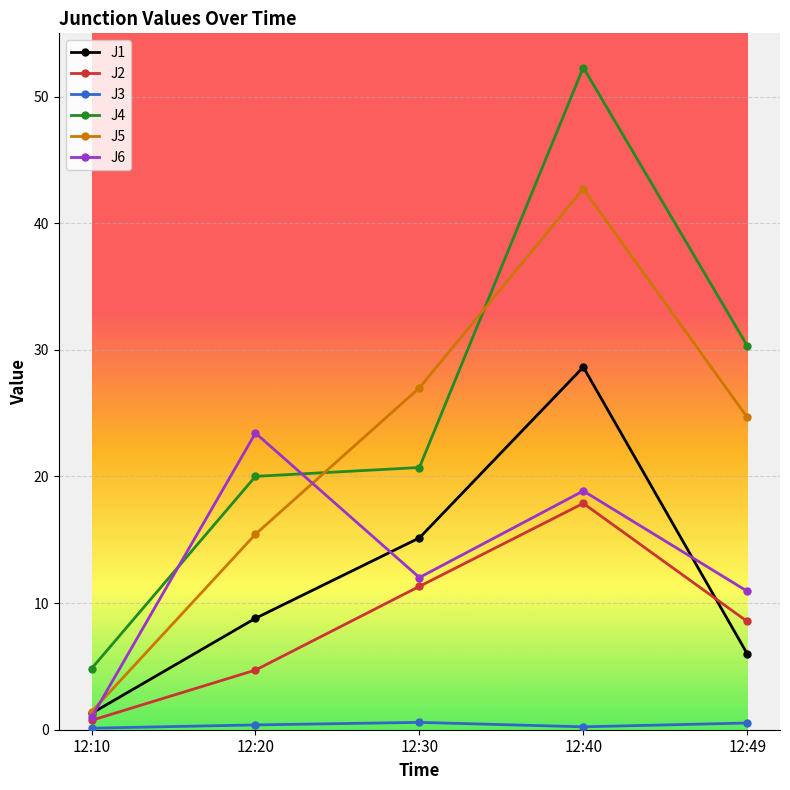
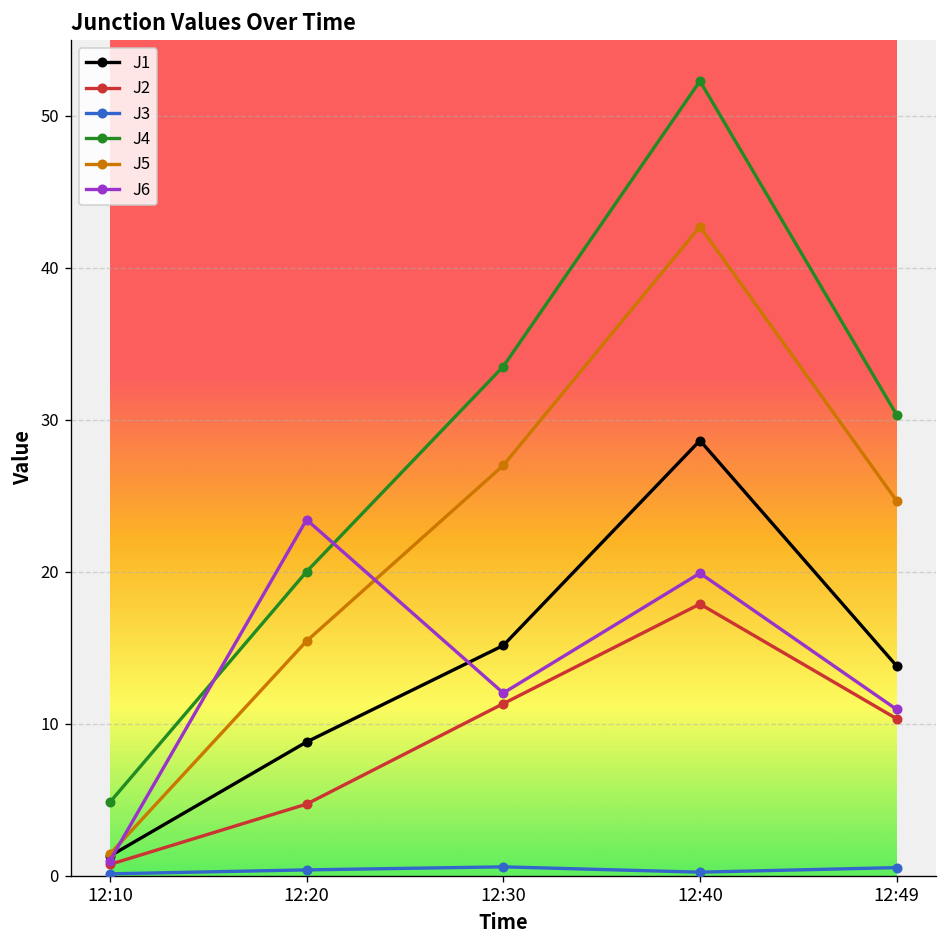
J4, 12:30: 20.7 -> 33.5
J6, 12:40: 18.9 -> 19.9
J1, 12:49: 6.0 -> 13.8
J2, 12:49: 8.6 -> 10.3
